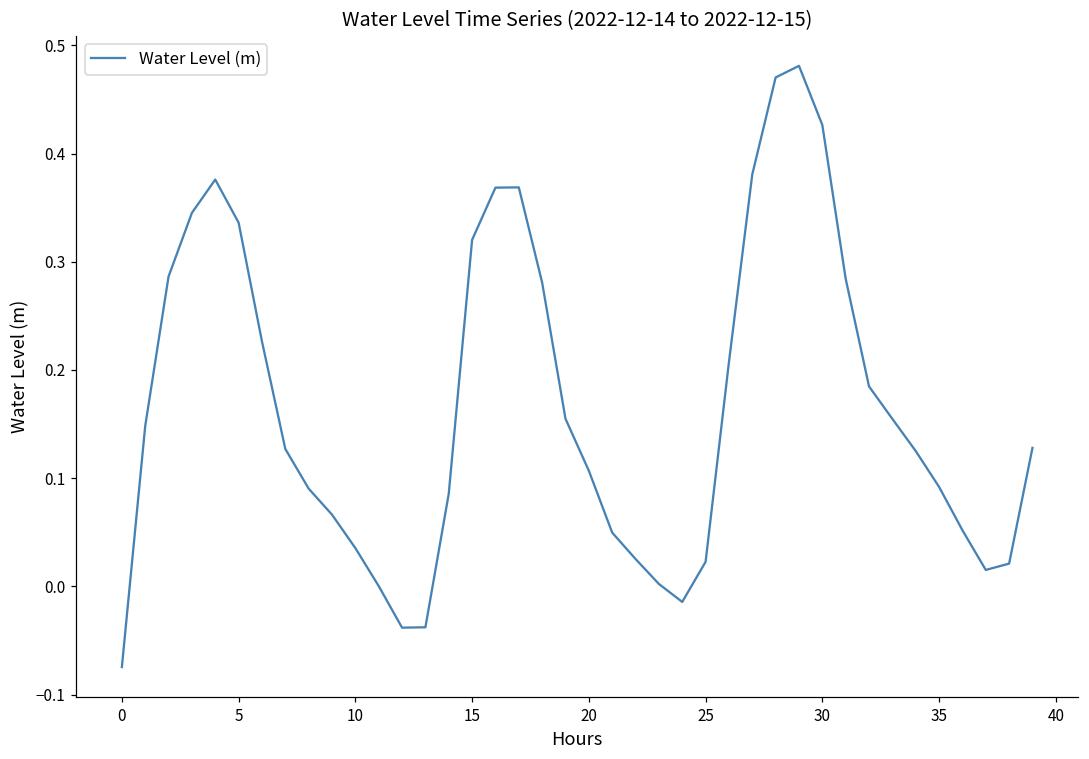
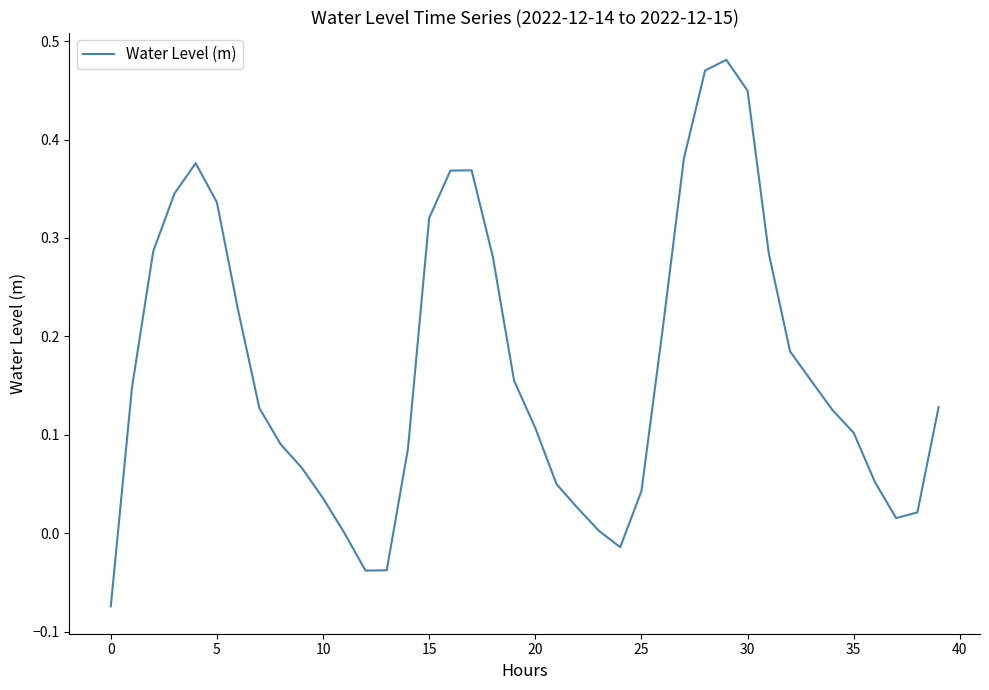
25: 0.02 -> 0.04
30: 0.43 -> 0.45
35: 0.09 -> 0.10
